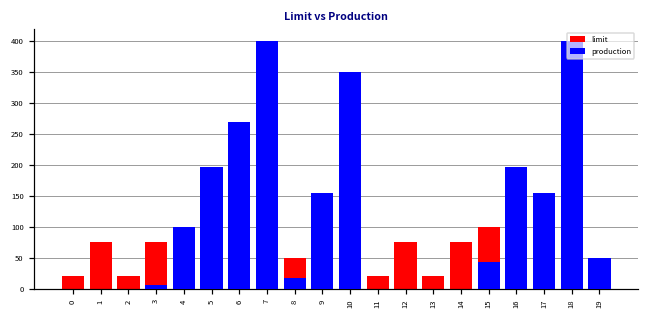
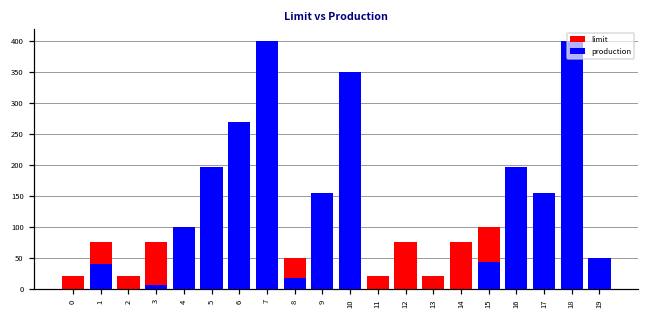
production, 1: 0 -> 40
